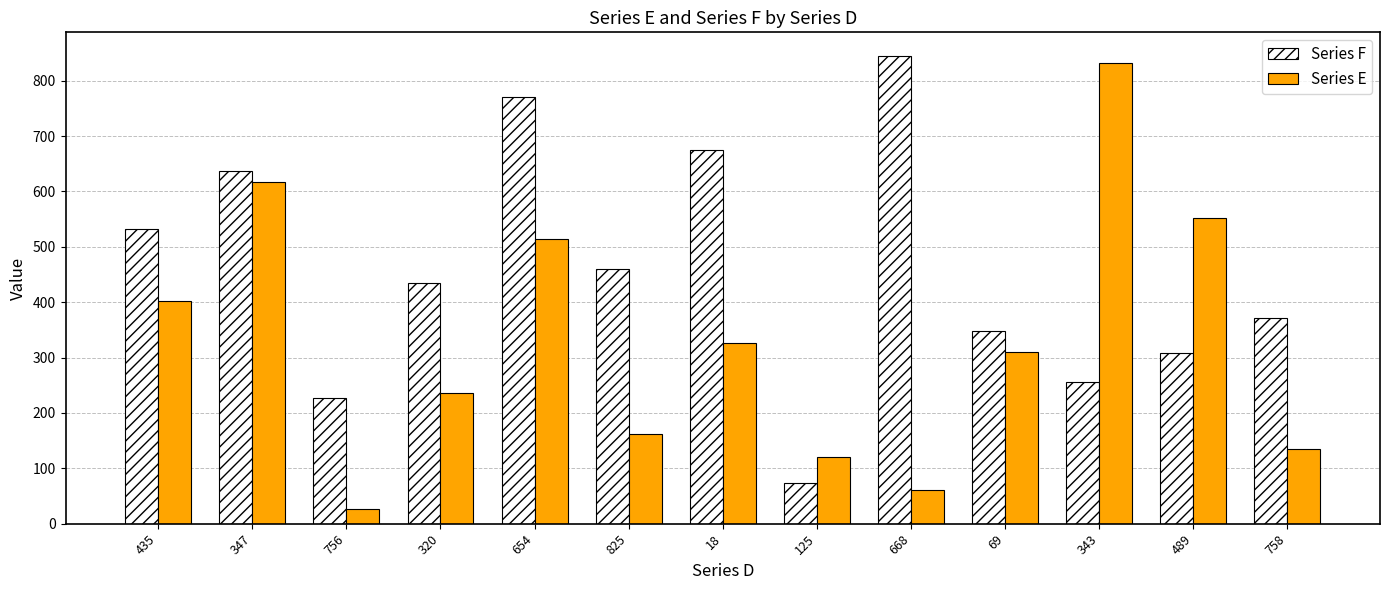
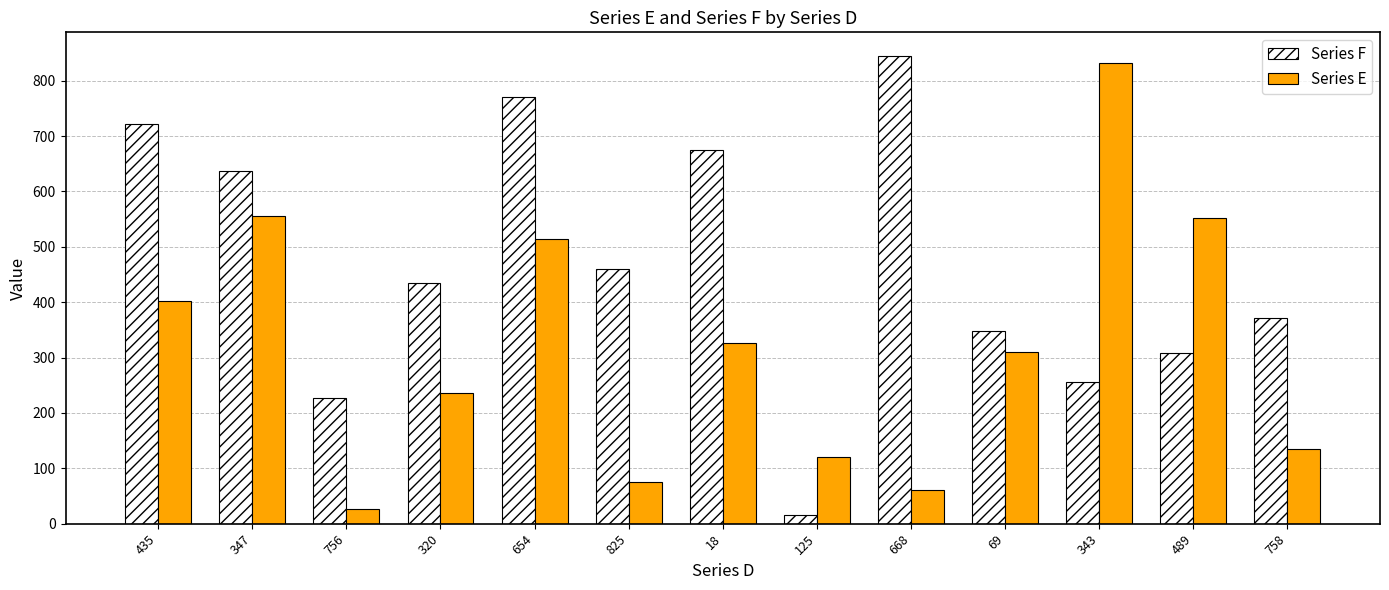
Series F, 435: 530 -> 720
Series E, 347: 620 -> 560
Series E, 825: 160 -> 80
Series F, 125: 70 -> 20
